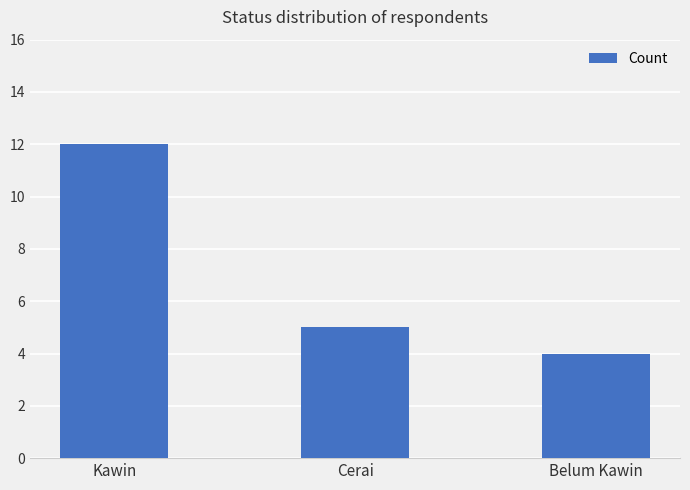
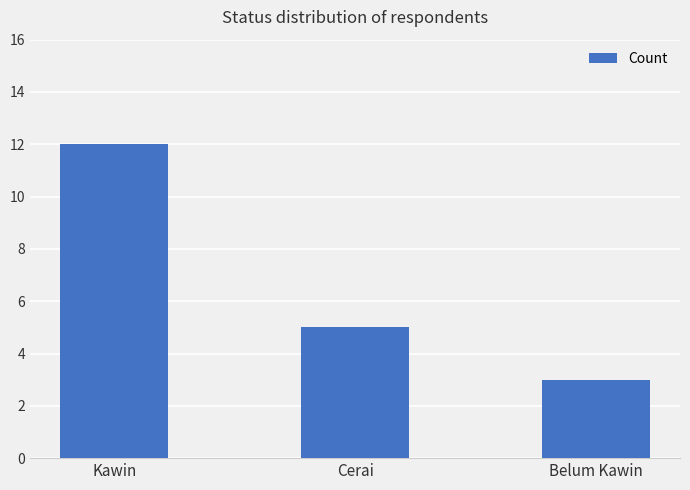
Belum Kawin: 4 -> 3
